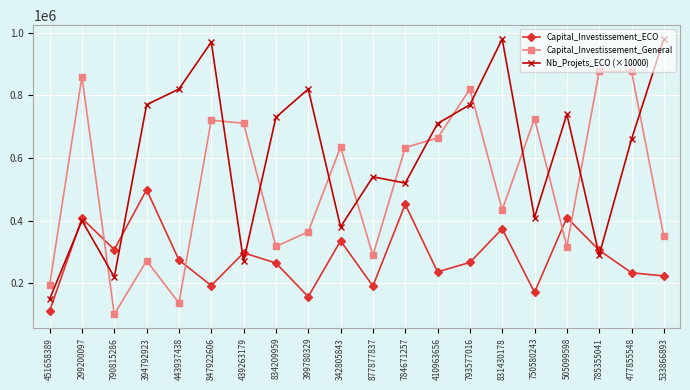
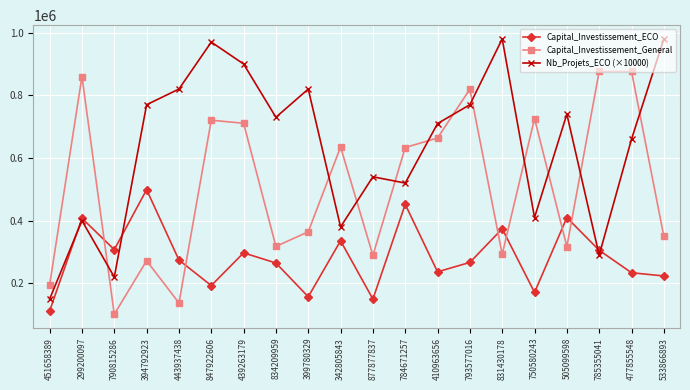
Nb_Projets_ECO (×10000), 439263179: 270000 -> 900000
Capital_Investissement_ECO, 877877837: 190000 -> 150000
Capital_Investissement_General, 831430178: 430000 -> 290000
